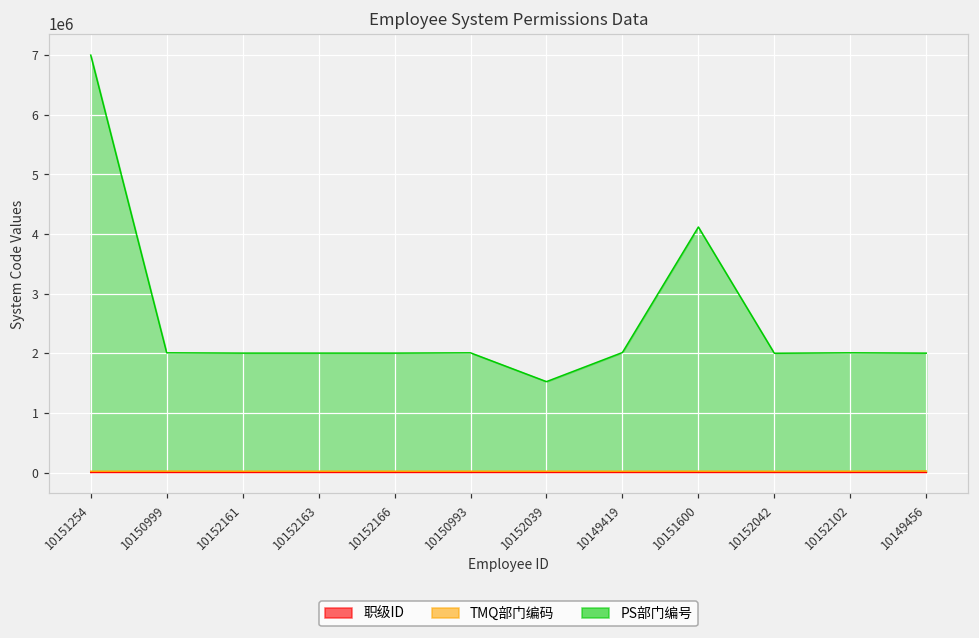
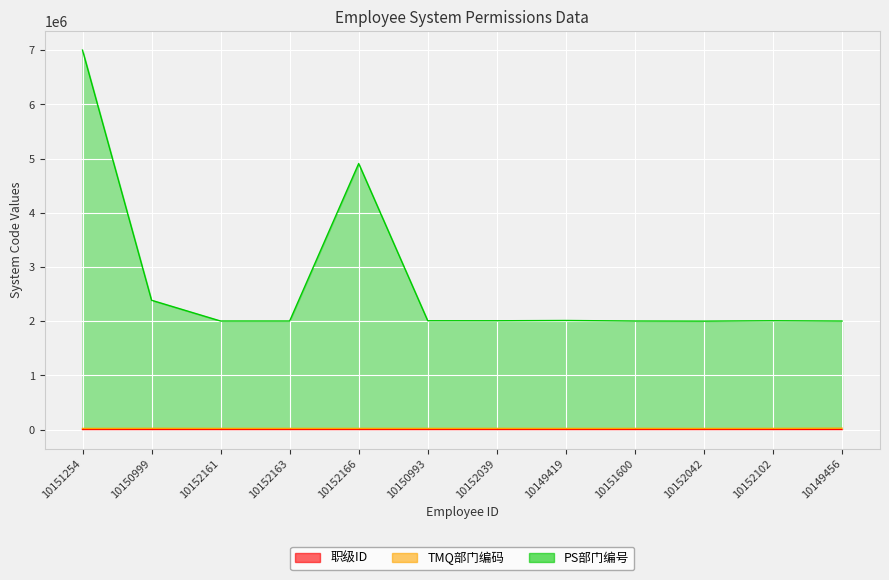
PS部门编号, 10150999: 2000000 -> 2400000
PS部门编号, 10152166: 2000000 -> 4900000
PS部门编号, 10152039: 1500000 -> 2000000
PS部门编号, 10151600: 4100000 -> 2000000
